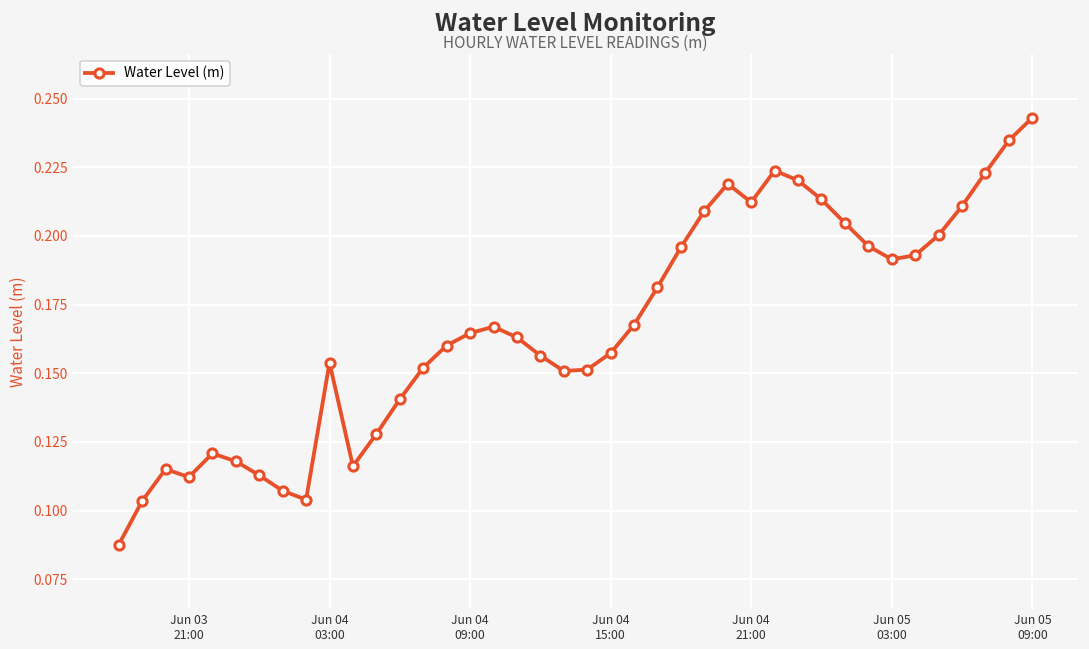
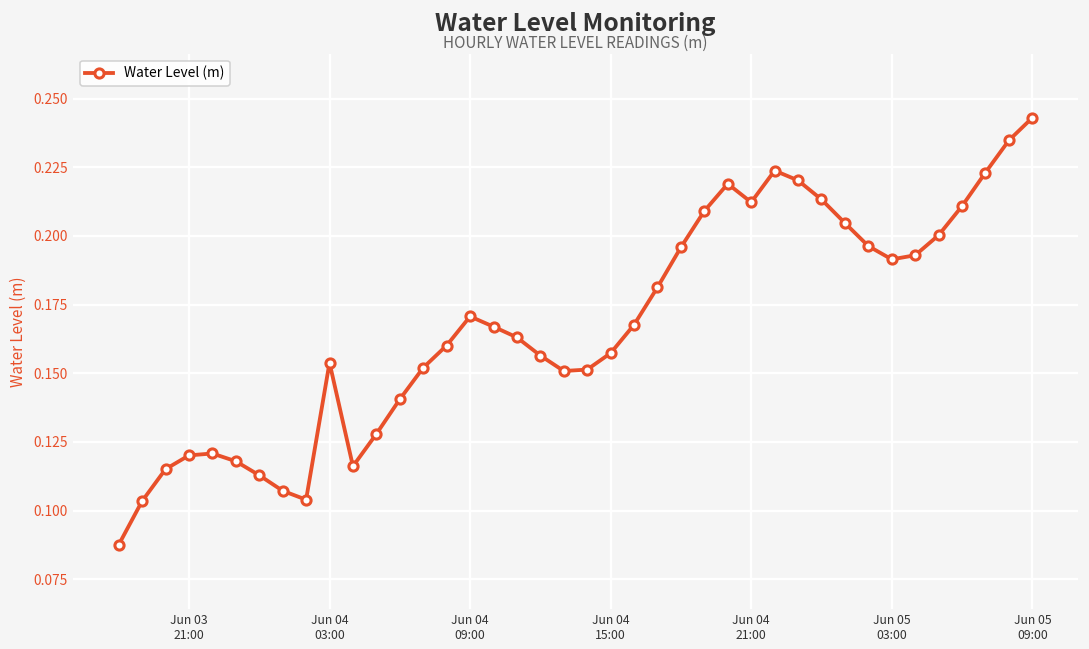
Jun 03 21:00: 0.112 -> 0.120
Jun 04 09:00: 0.165 -> 0.171
